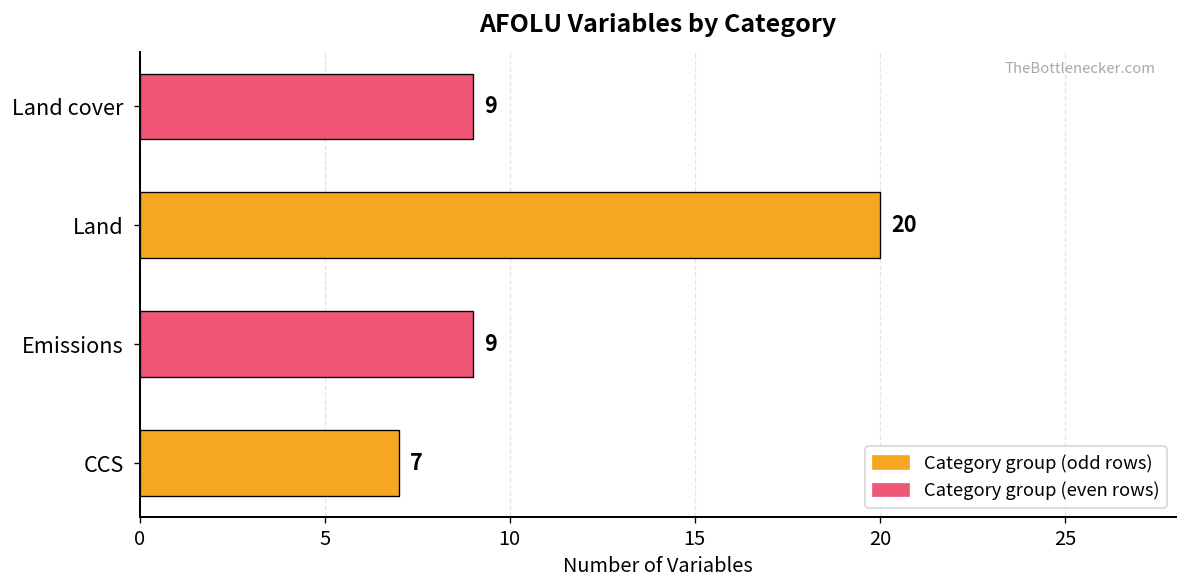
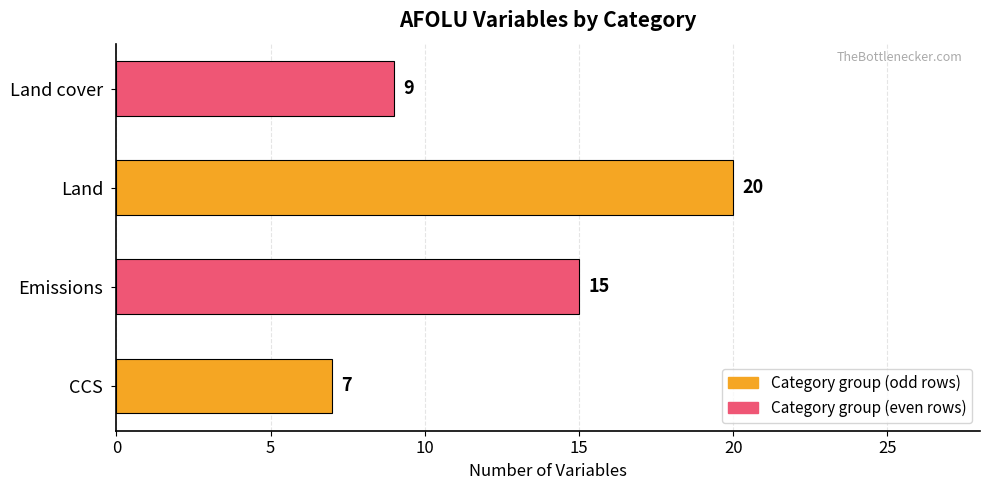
Emissions: 9 -> 15
